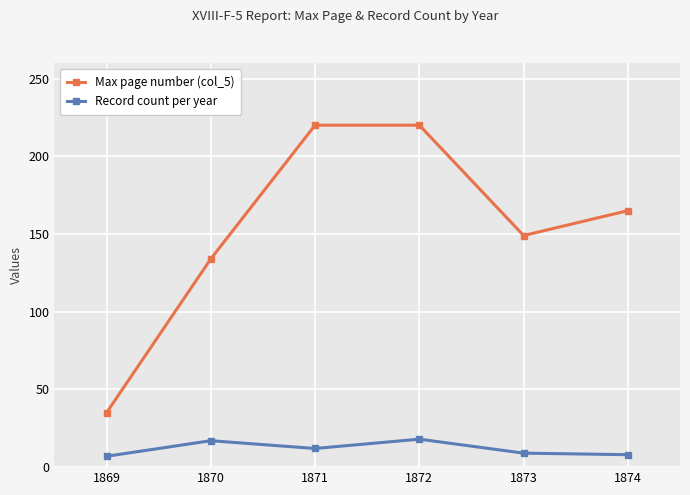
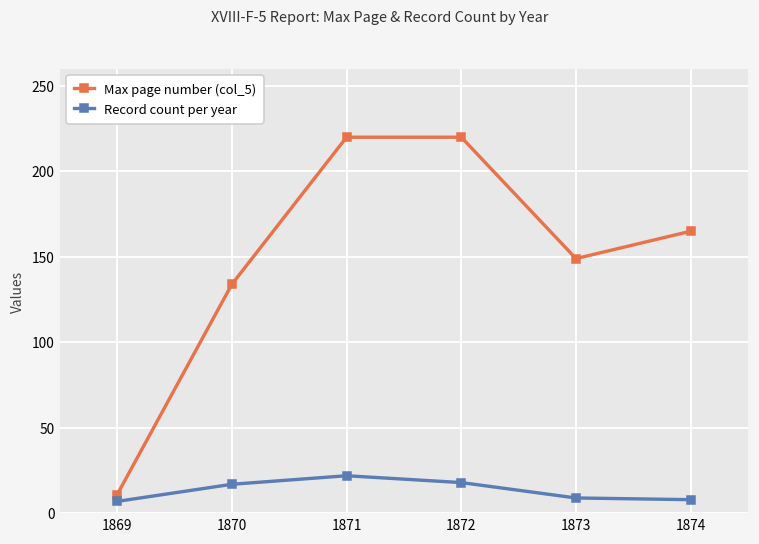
Max page number (col_5), 1869: 35 -> 11
Record count per year, 1871: 12 -> 22
